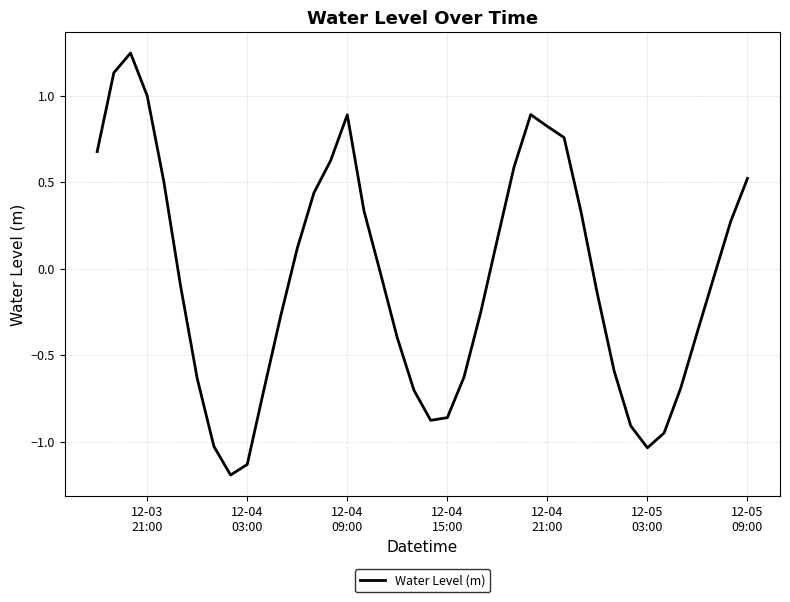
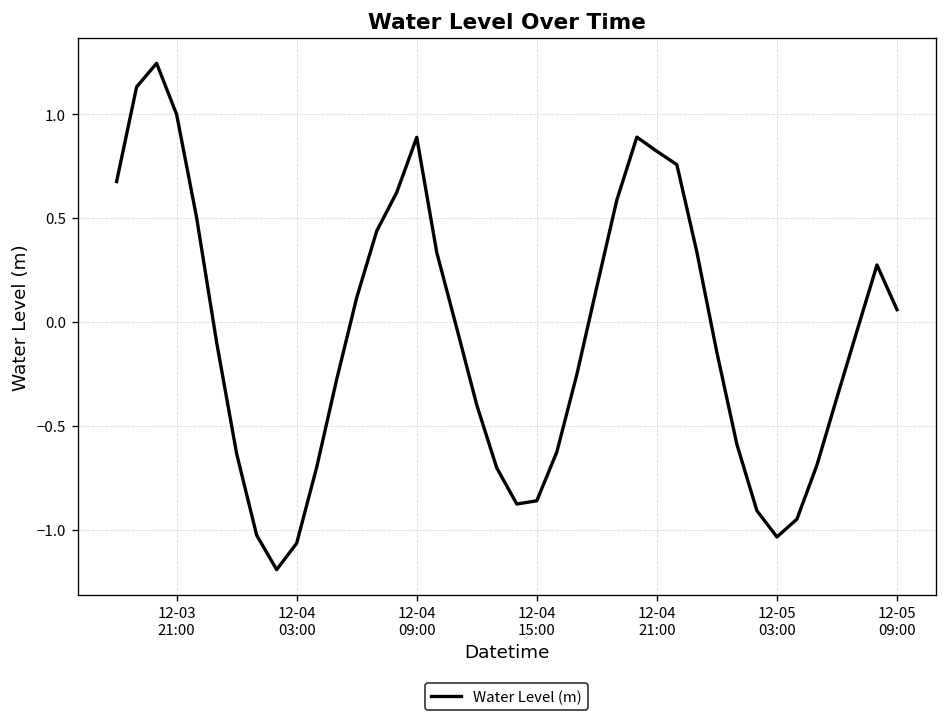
12-04 03:00: -1.13 -> -1.07
12-05 09:00: 0.52 -> 0.06
